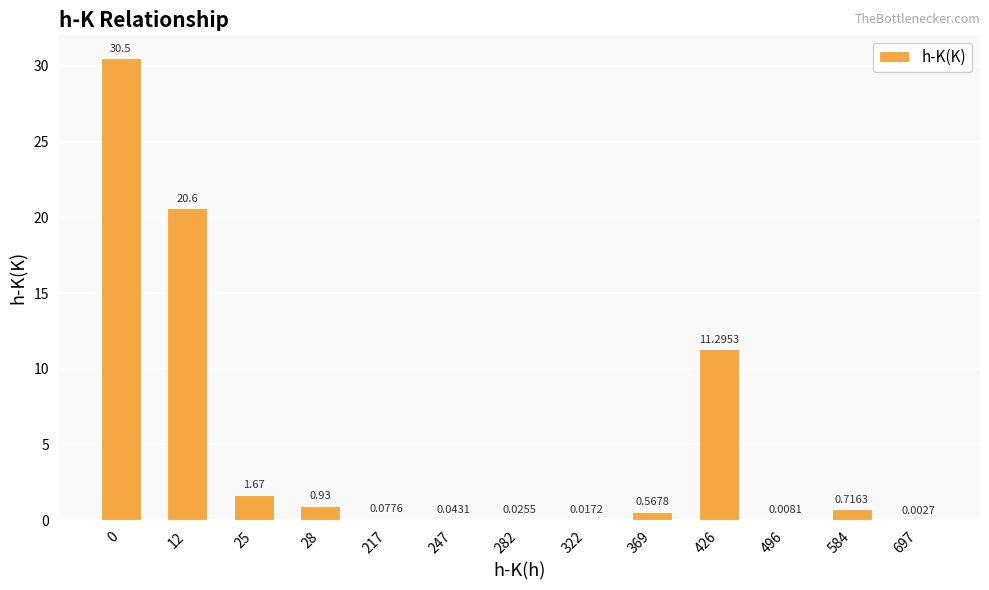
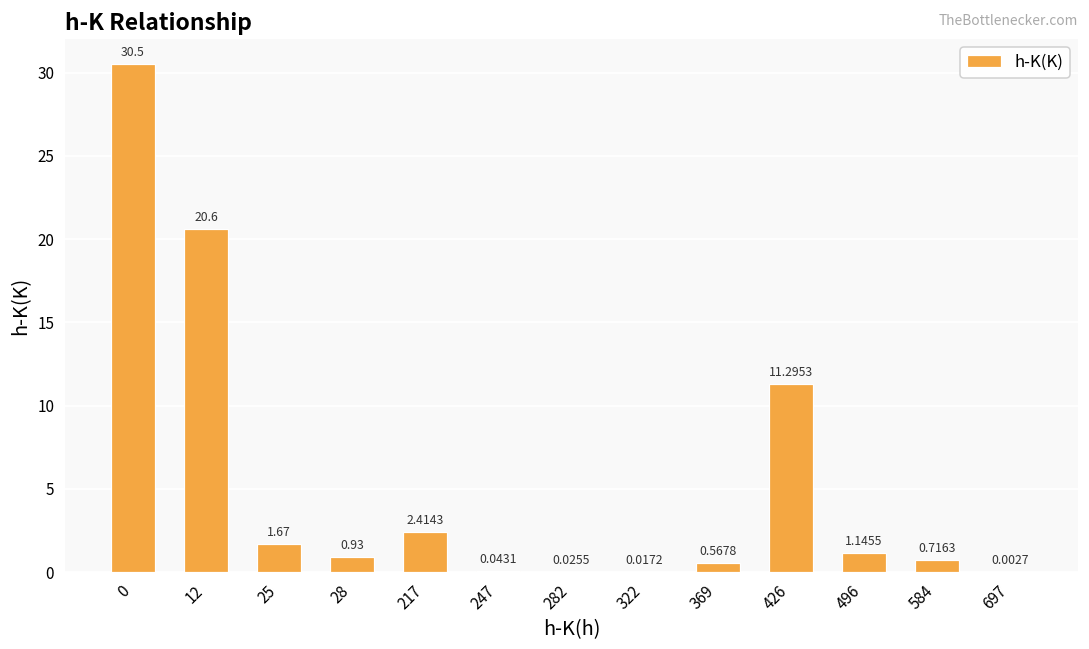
217: 0.0776 -> 2.4143
496: 0.0081 -> 1.1455
